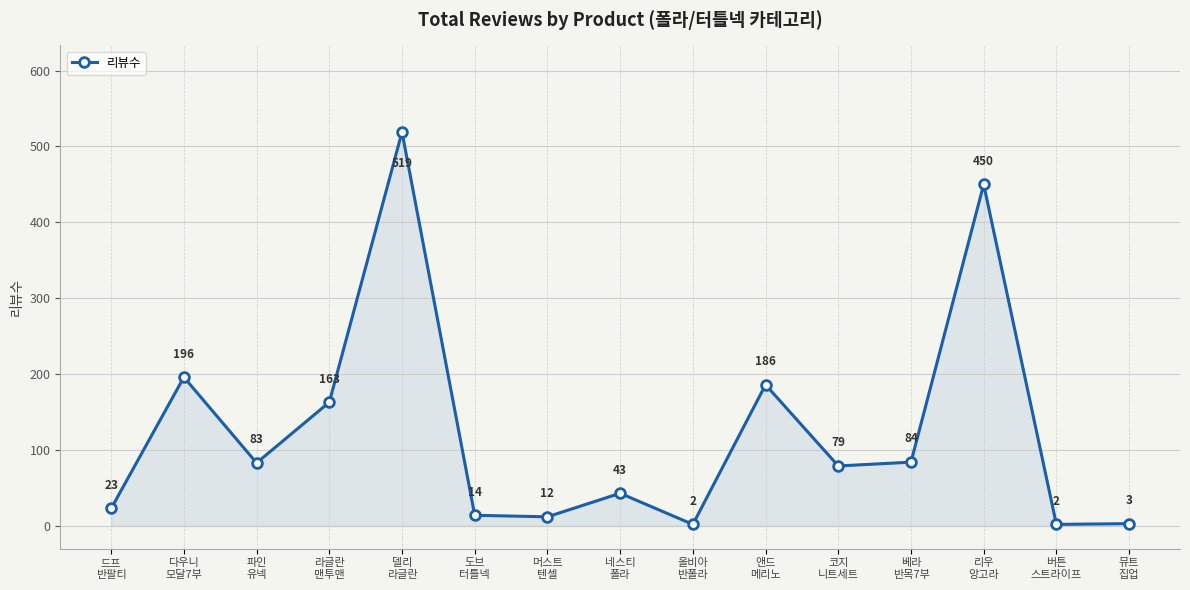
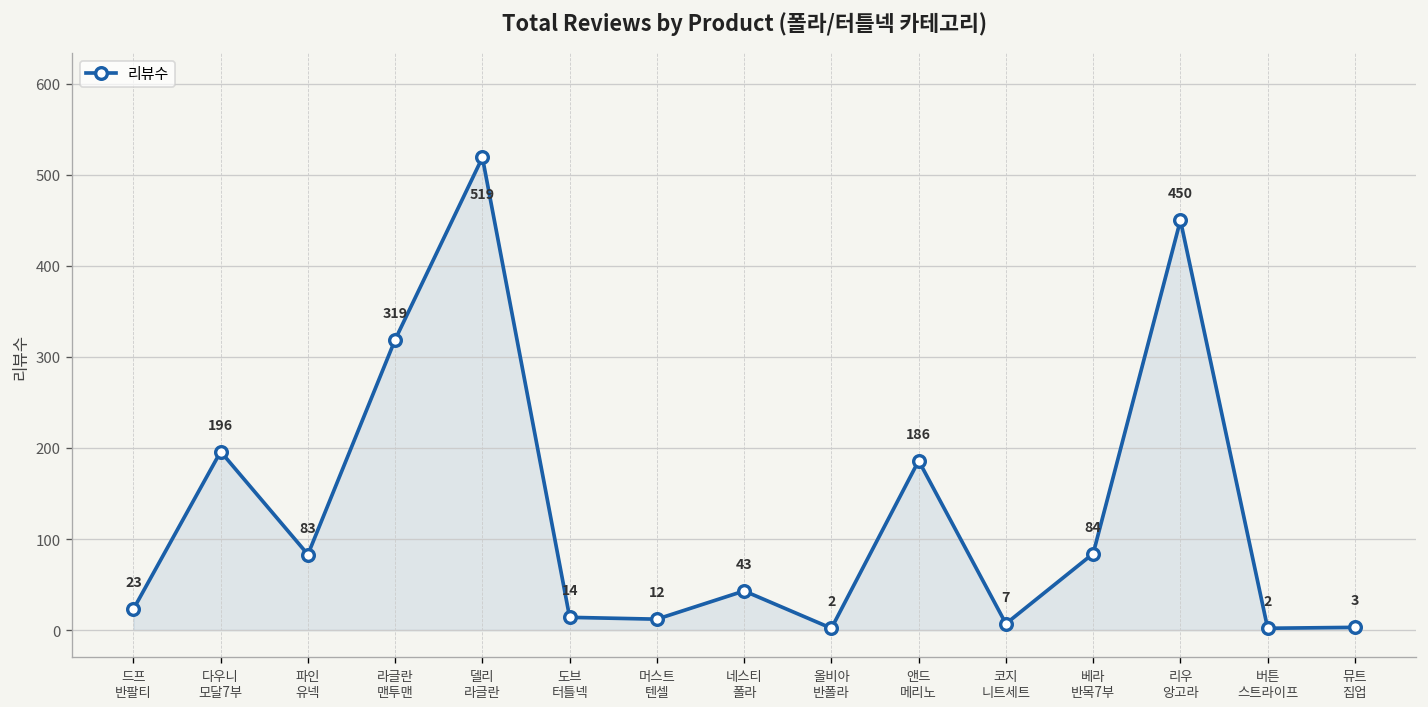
라글란 맨투맨: 163 -> 319
코지 니트세트: 79 -> 7
